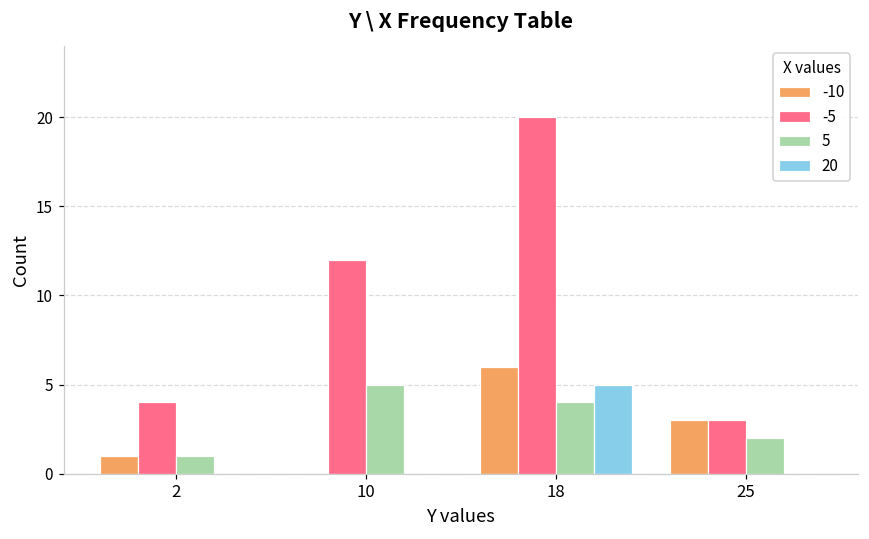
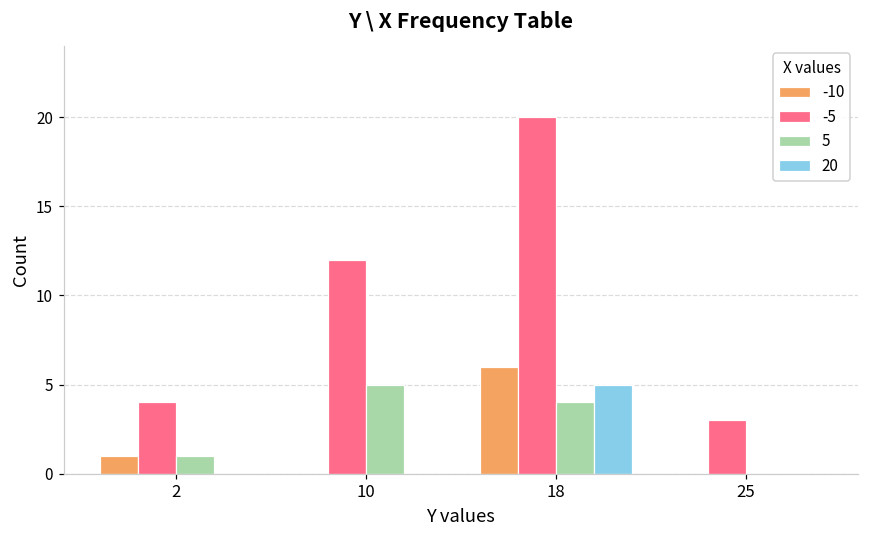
-10, 25: 3 -> 0
5, 25: 2 -> 0
